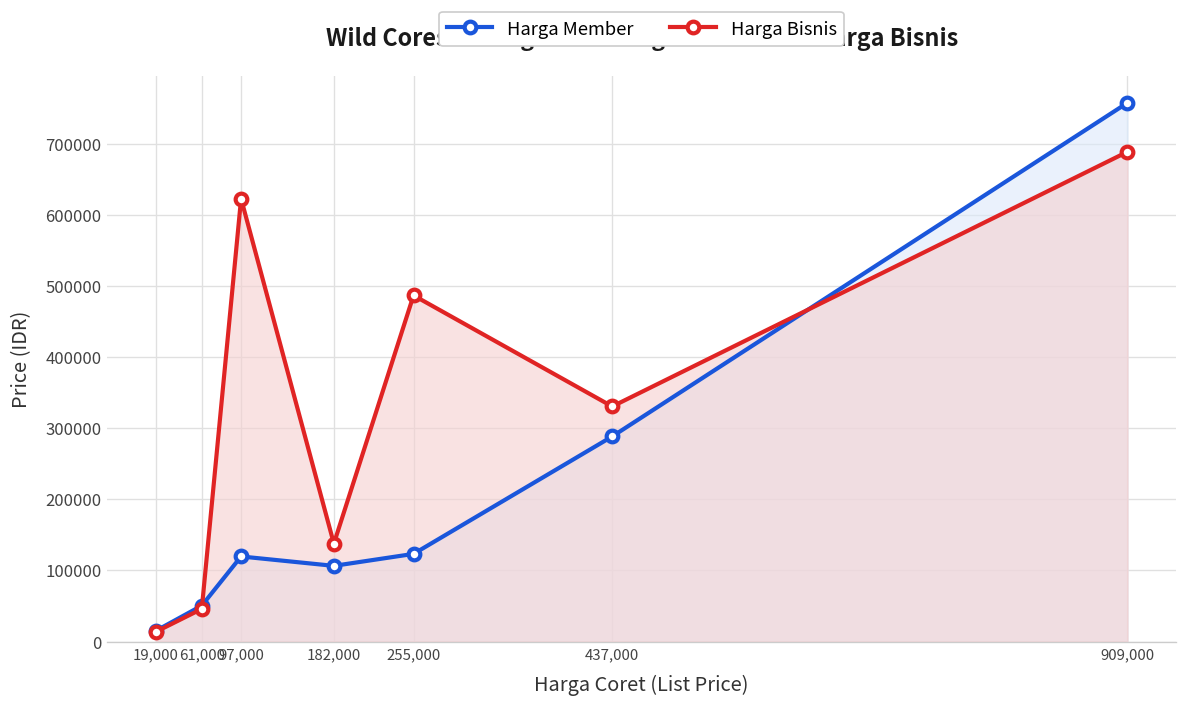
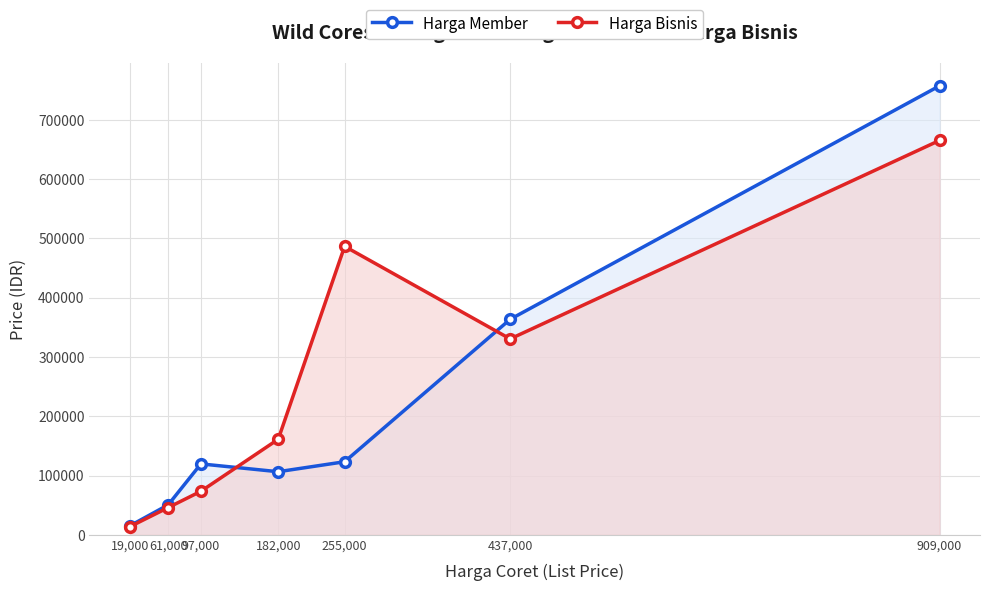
Harga Bisnis, 97,000: 620000 -> 70000
Harga Bisnis, 182,000: 140000 -> 160000
Harga Member, 437,000: 290000 -> 360000
Harga Bisnis, 909,000: 690000 -> 670000
